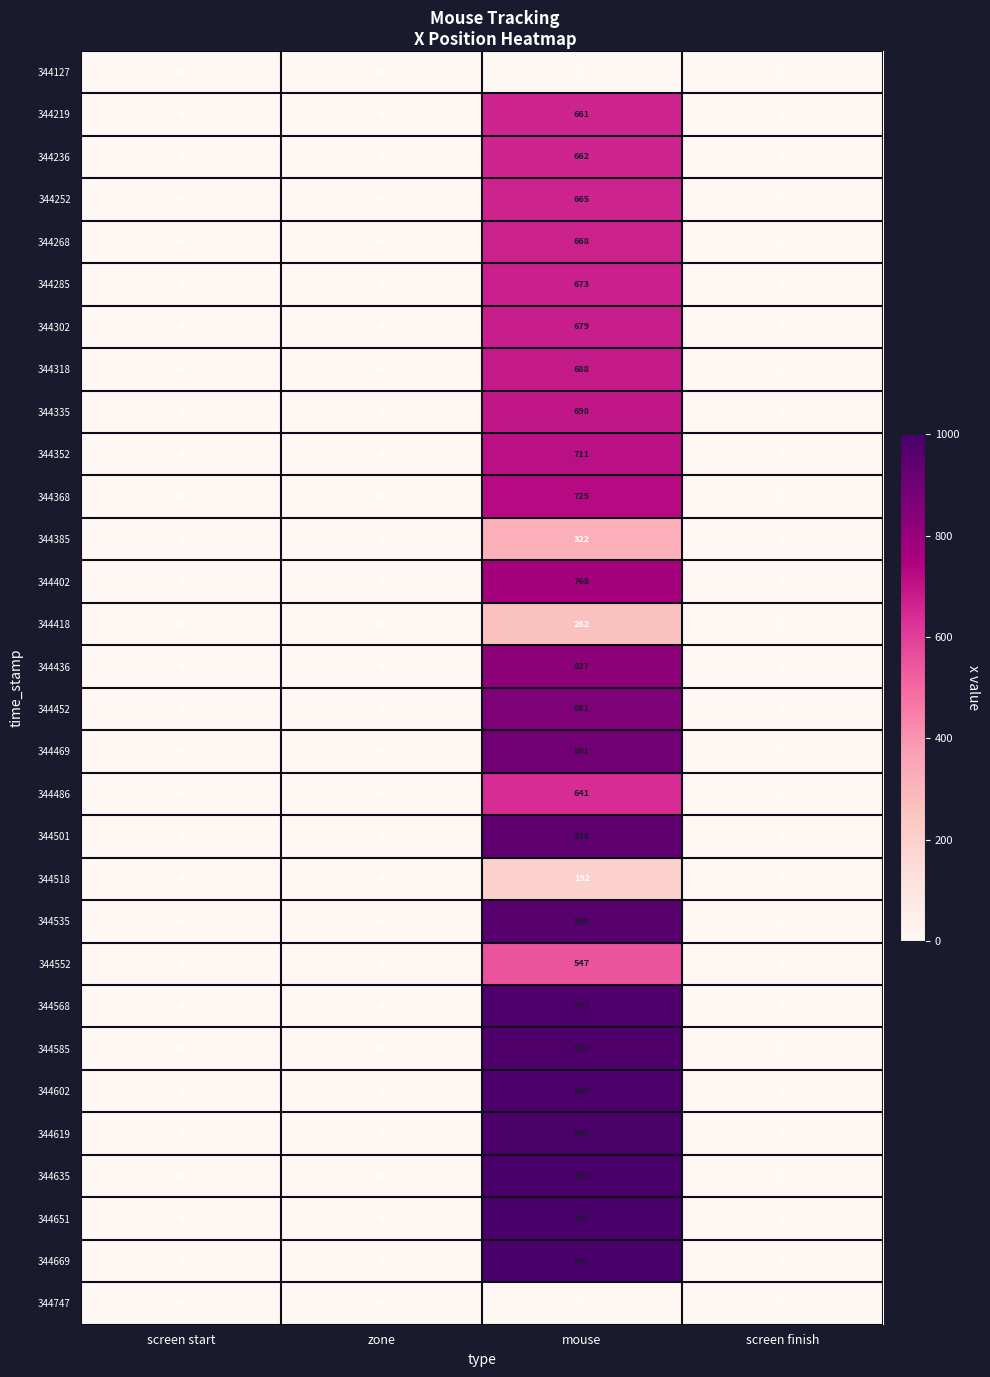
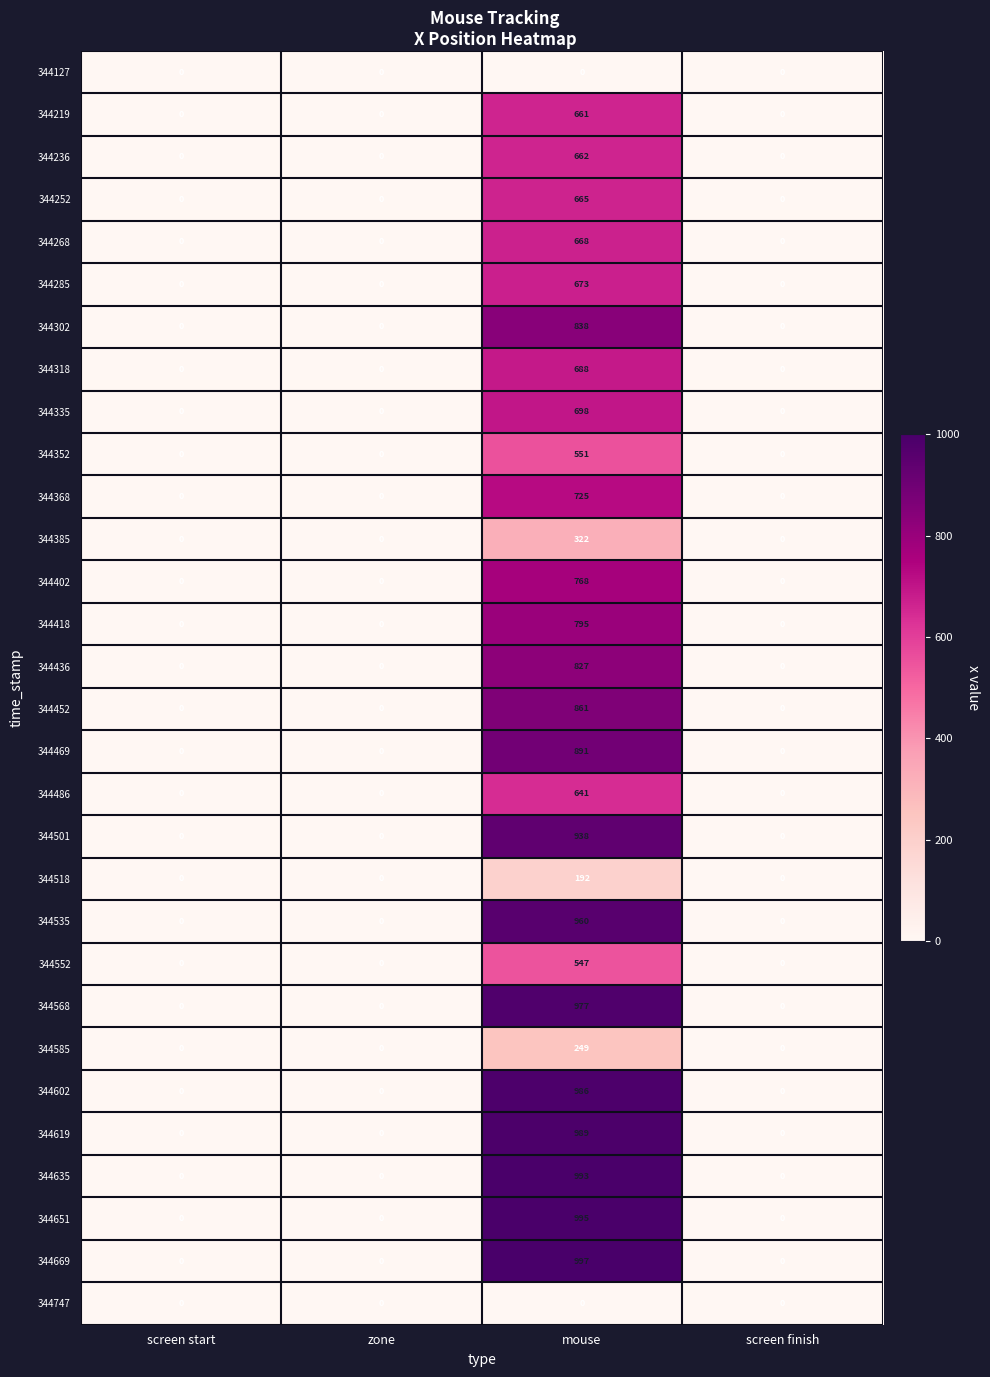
344302, mouse: 679 -> 838
344352, mouse: 711 -> 551
344418, mouse: 262 -> 795
344585, mouse: 981 -> 249
